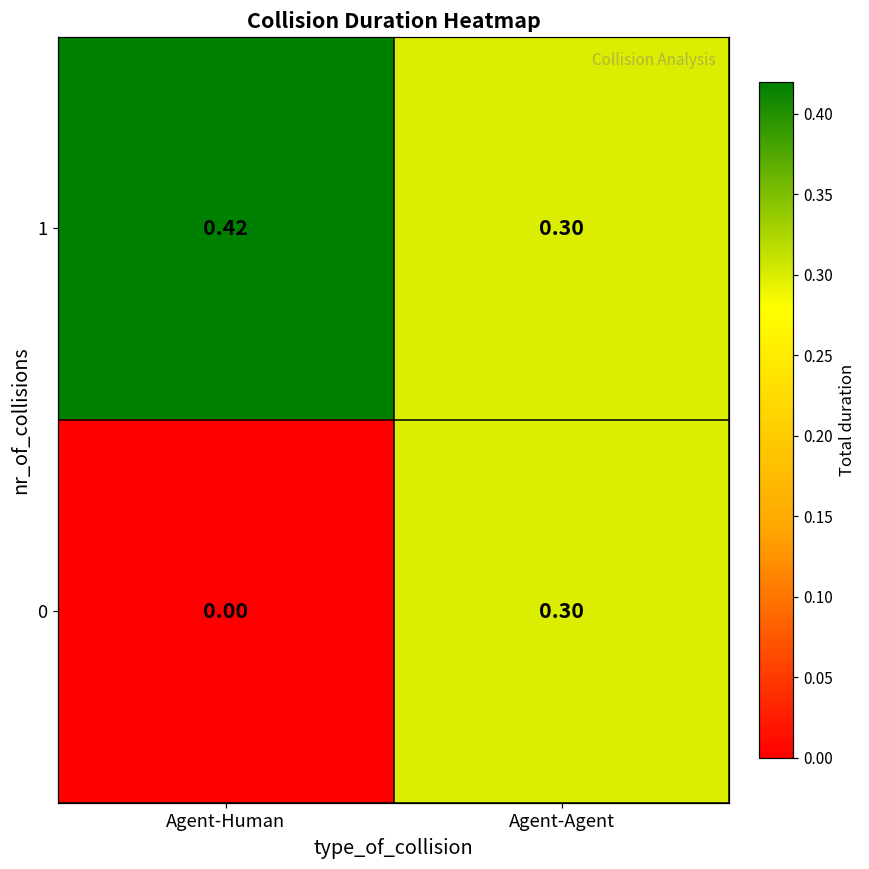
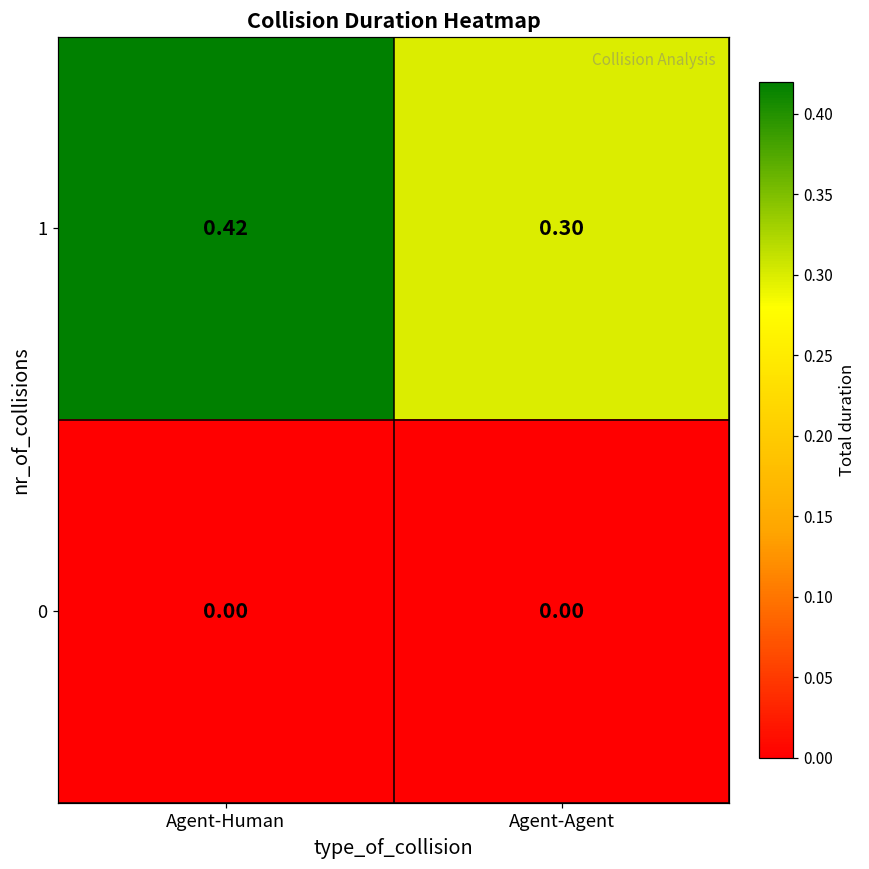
0, Agent-Agent: 0.30 -> 0.00
